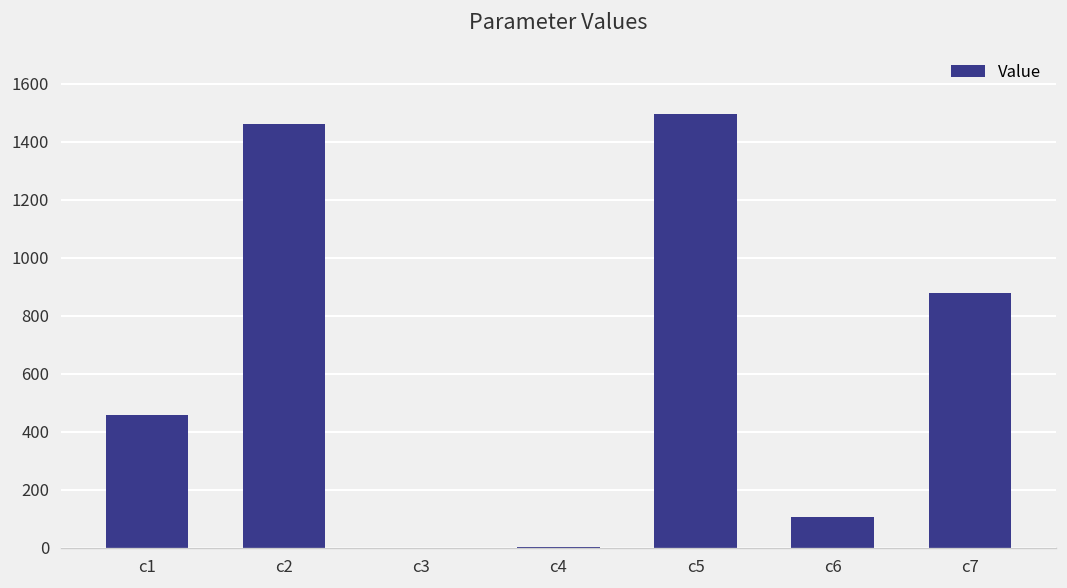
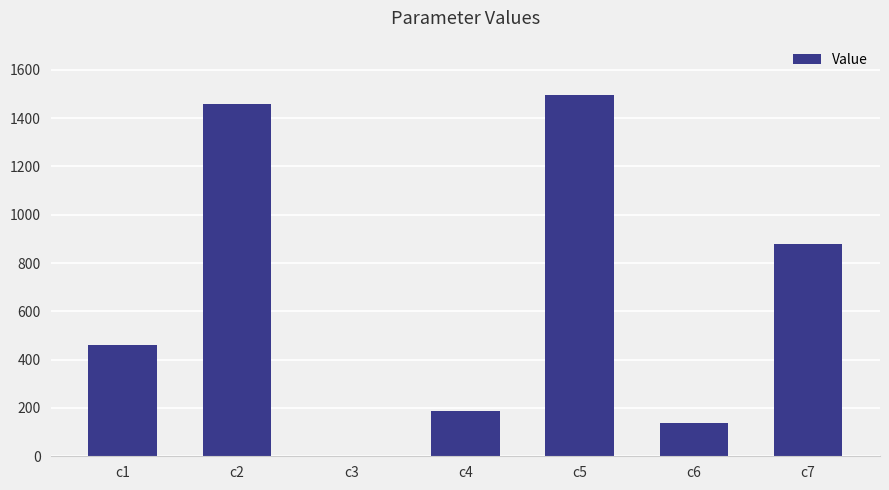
c4: 0 -> 190
c6: 100 -> 140
